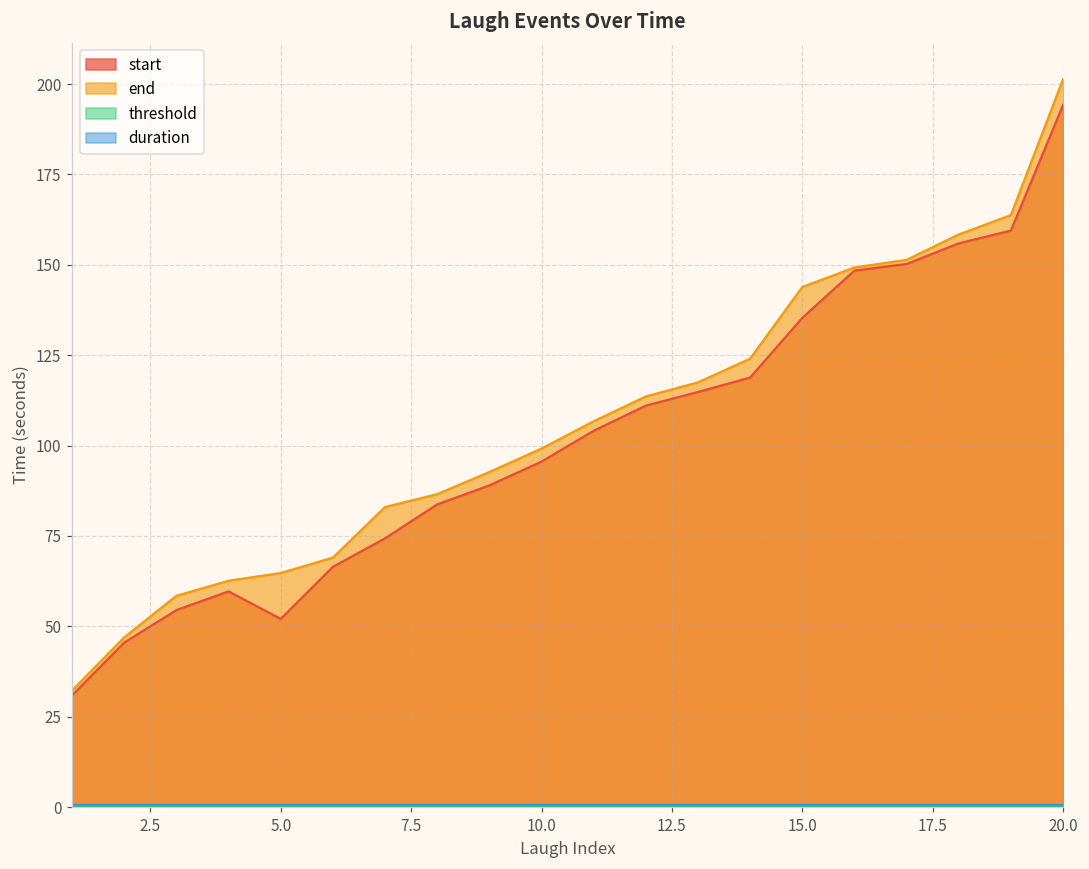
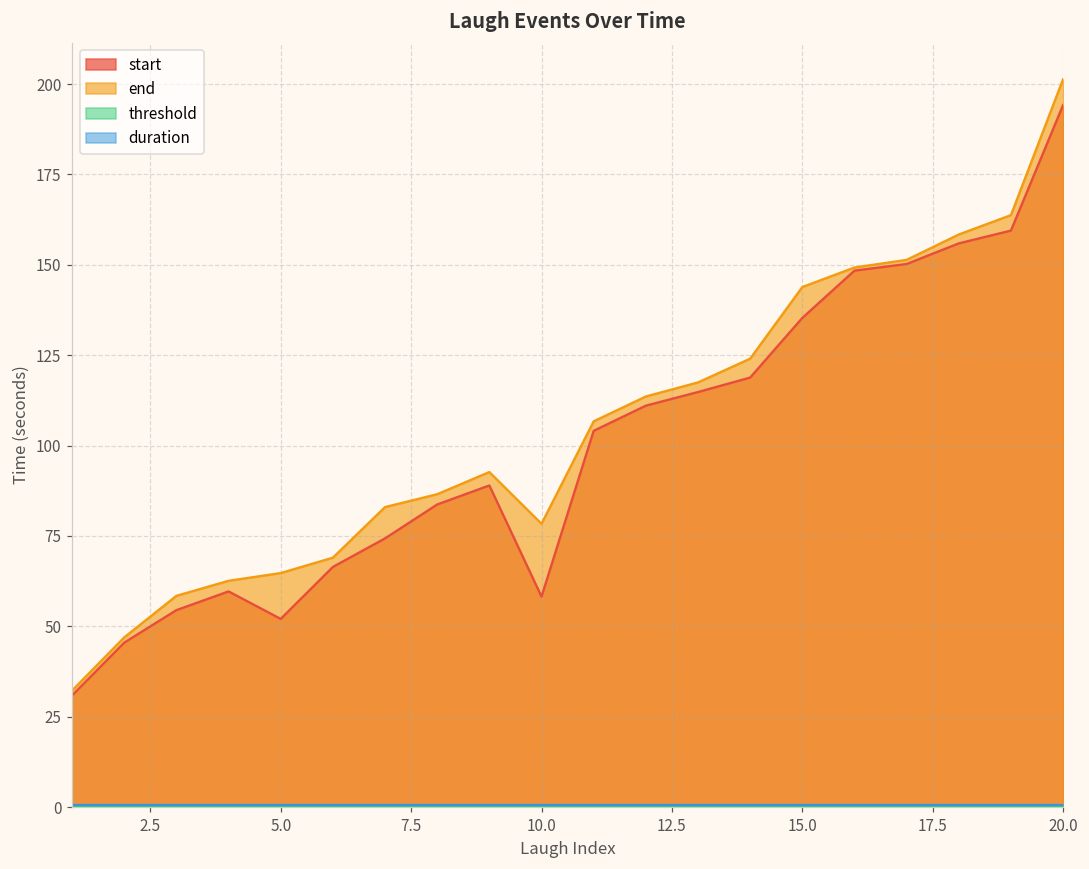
start, 10.0: 96 -> 58
end, 10.0: 99 -> 78
